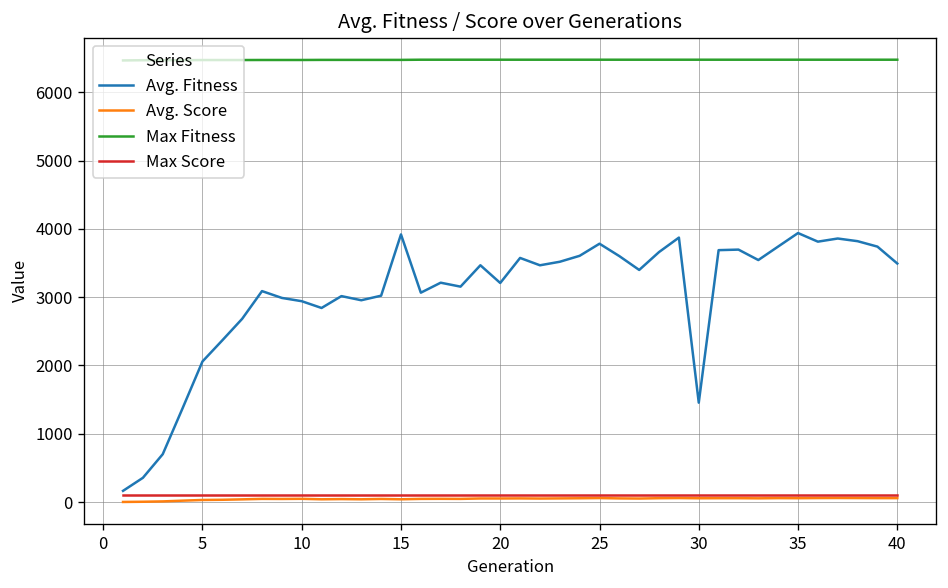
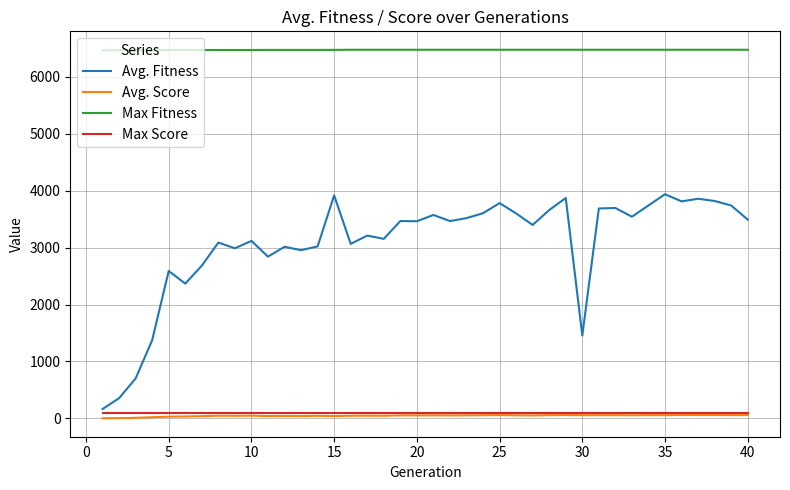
Avg. Fitness, 5: 2100 -> 2600
Avg. Fitness, 10: 2900 -> 3100
Avg. Fitness, 20: 3200 -> 3500
